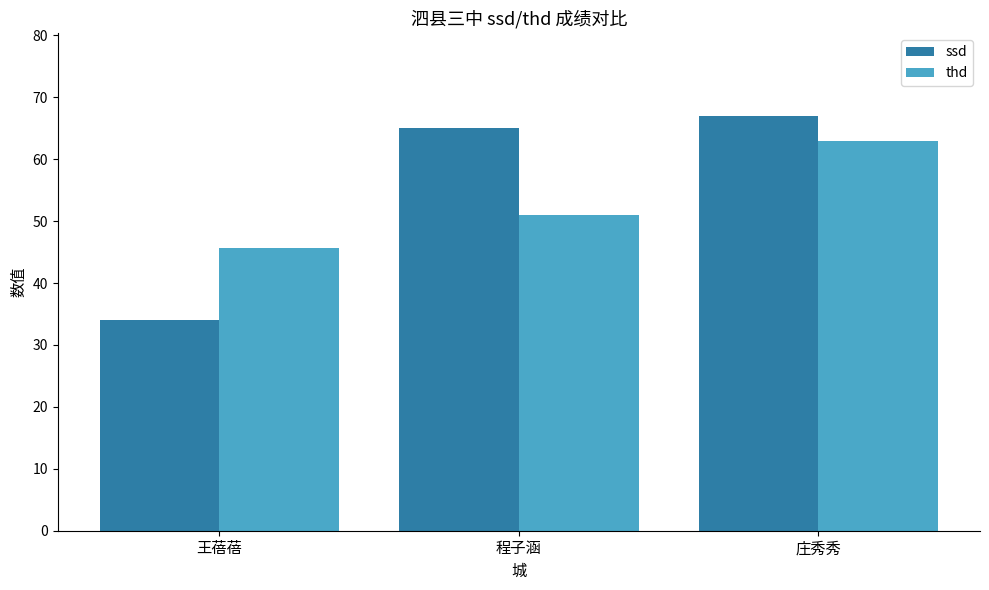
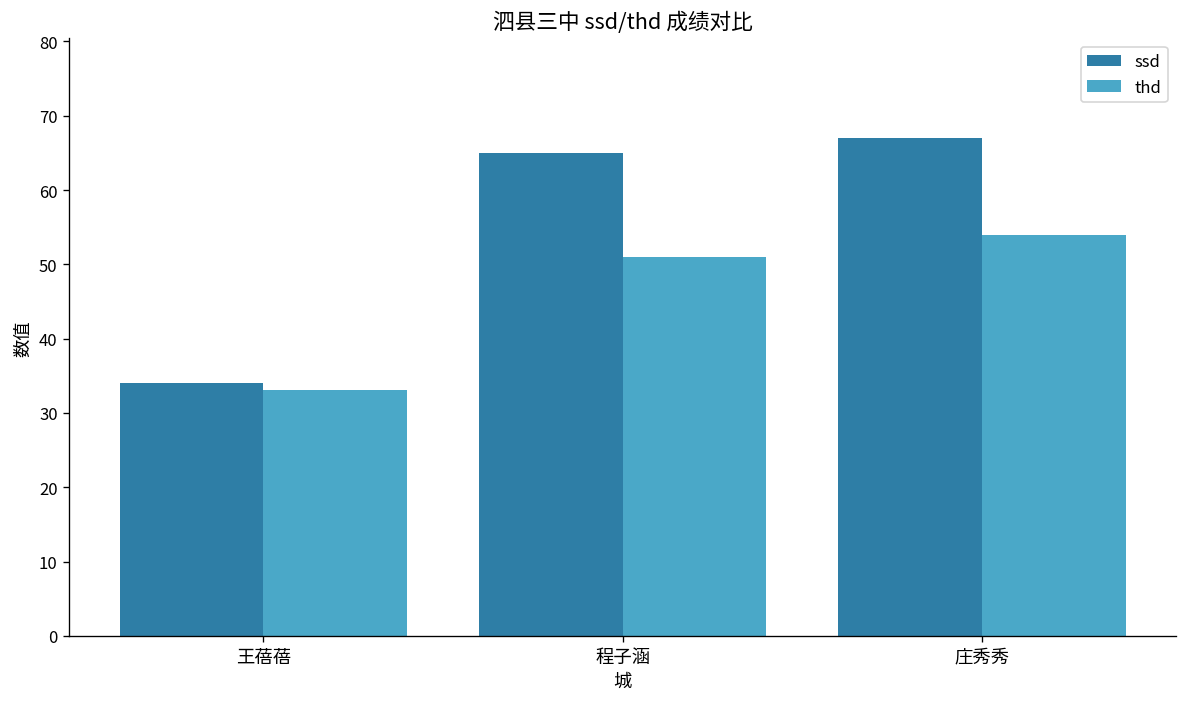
thd, 王蓓蓓: 46 -> 33
thd, 庄秀秀: 63 -> 54
